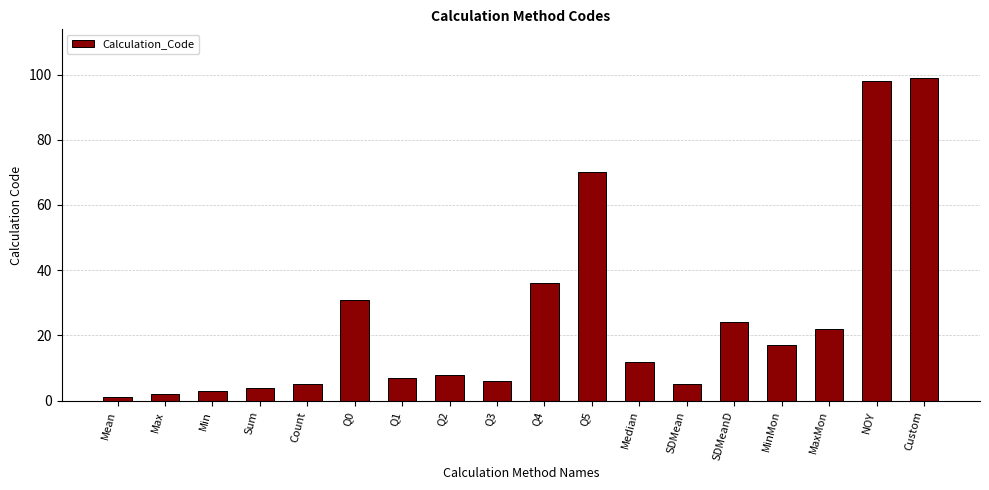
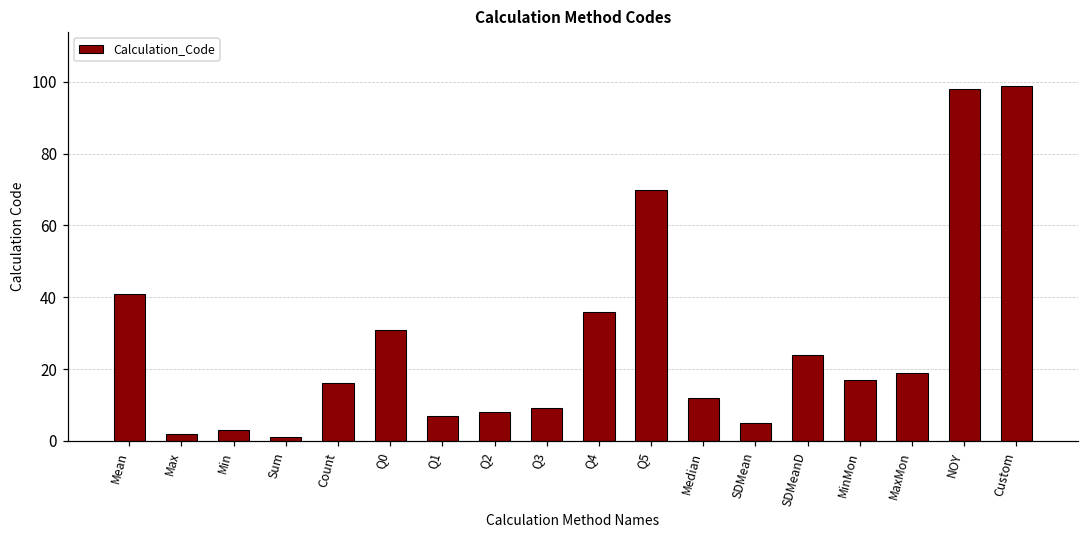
Mean: 1 -> 41
Sum: 4 -> 1
Count: 5 -> 16
Q3: 6 -> 9
MaxMon: 22 -> 19
